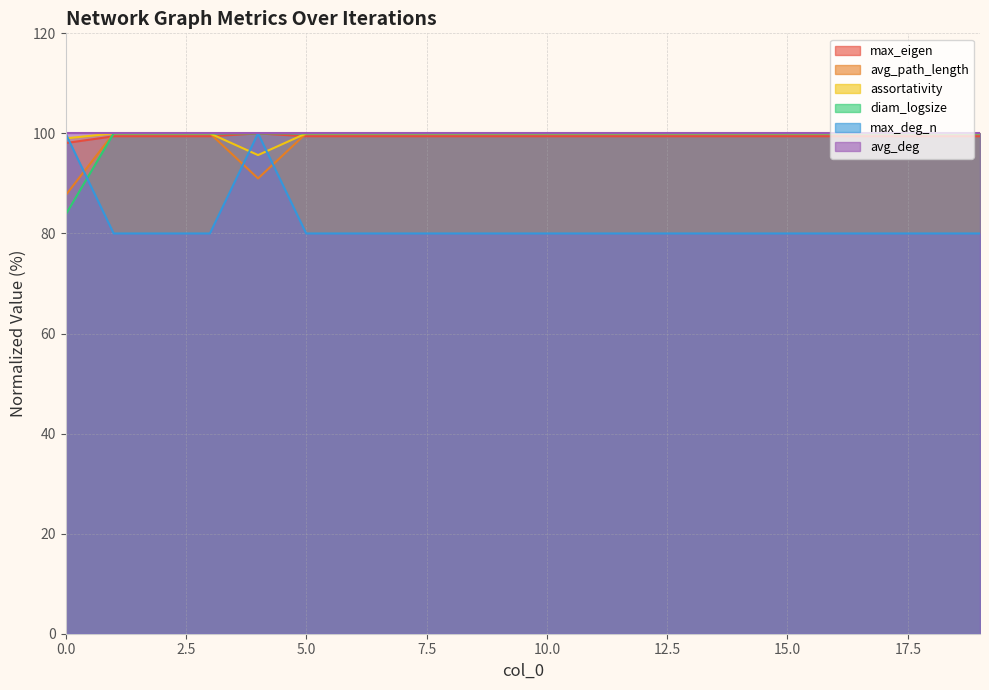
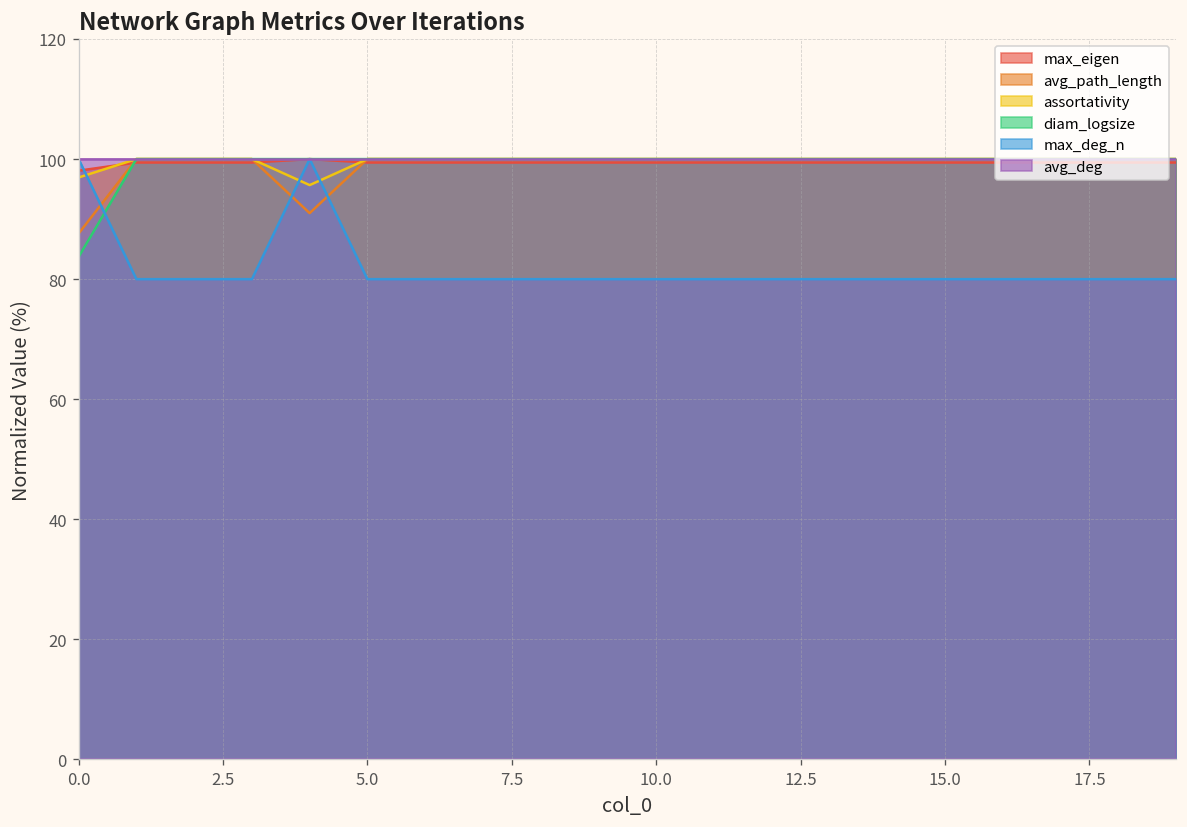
assortativity, 0.0: 99 -> 97
